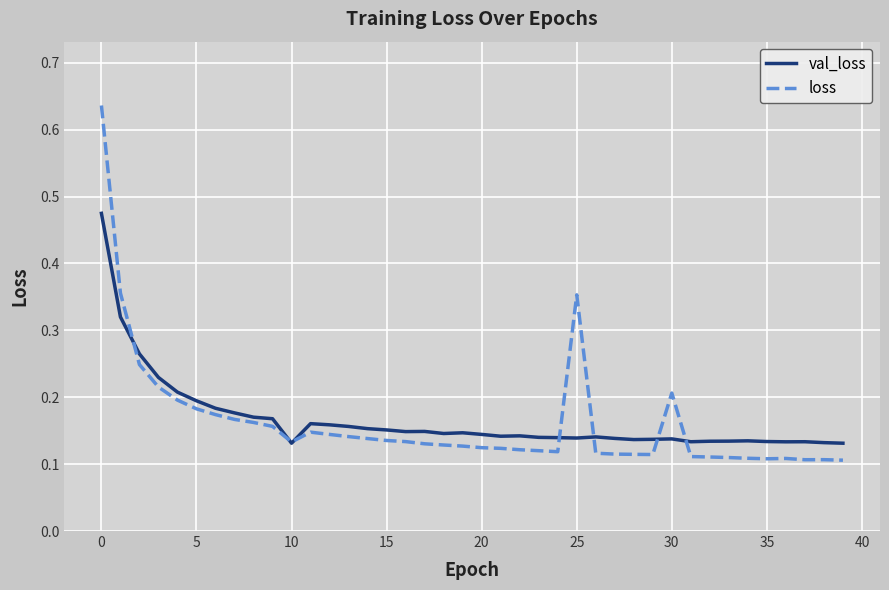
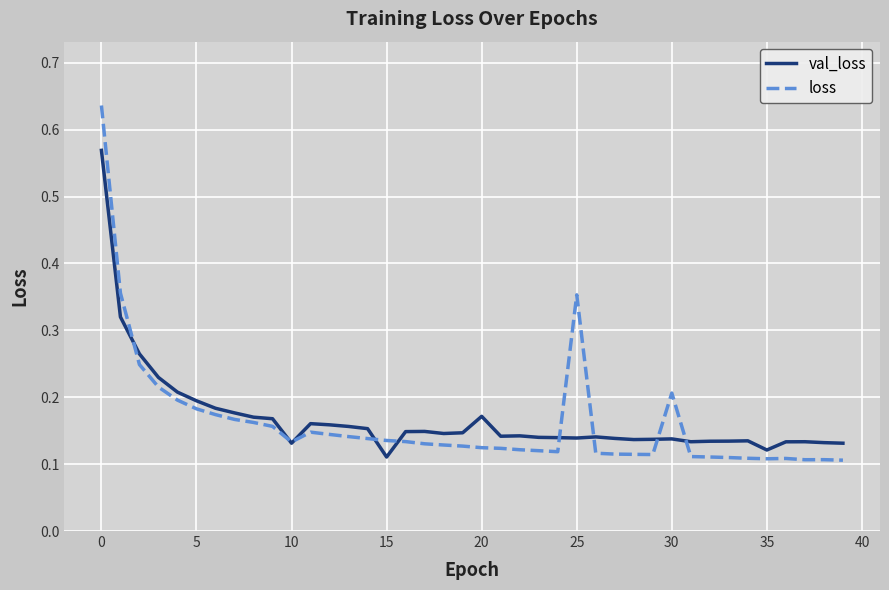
val_loss, 0: 0.47 -> 0.57
val_loss, 15: 0.15 -> 0.11
val_loss, 20: 0.14 -> 0.17
val_loss, 35: 0.13 -> 0.12
